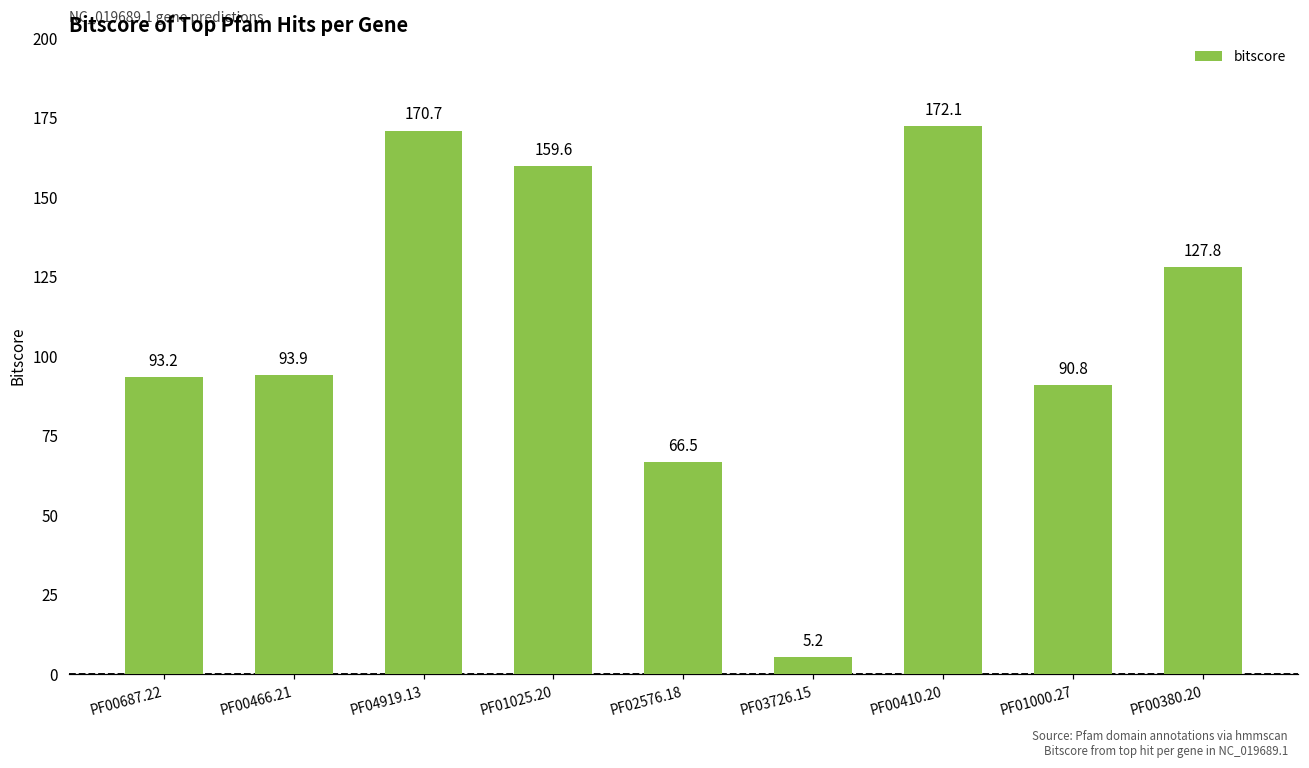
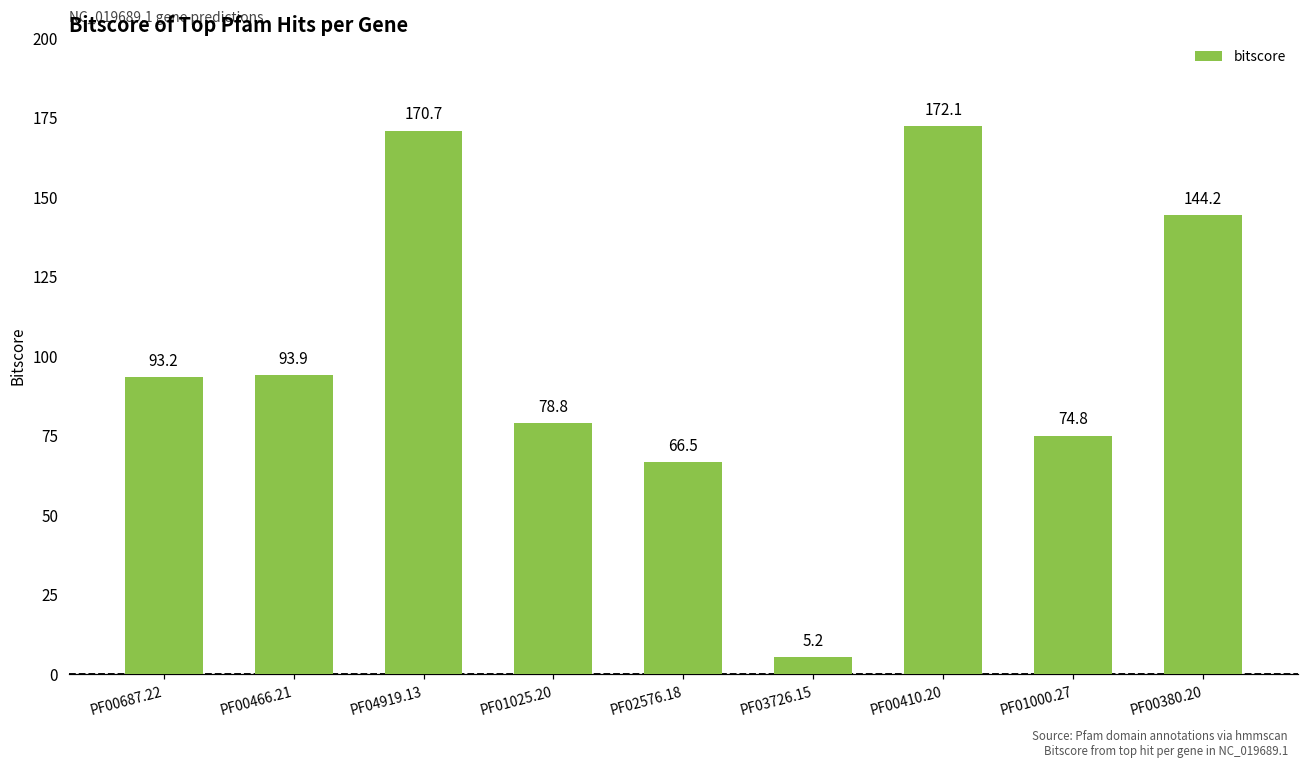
PF01025.20: 159.6 -> 78.8
PF01000.27: 90.8 -> 74.8
PF00380.20: 127.8 -> 144.2
